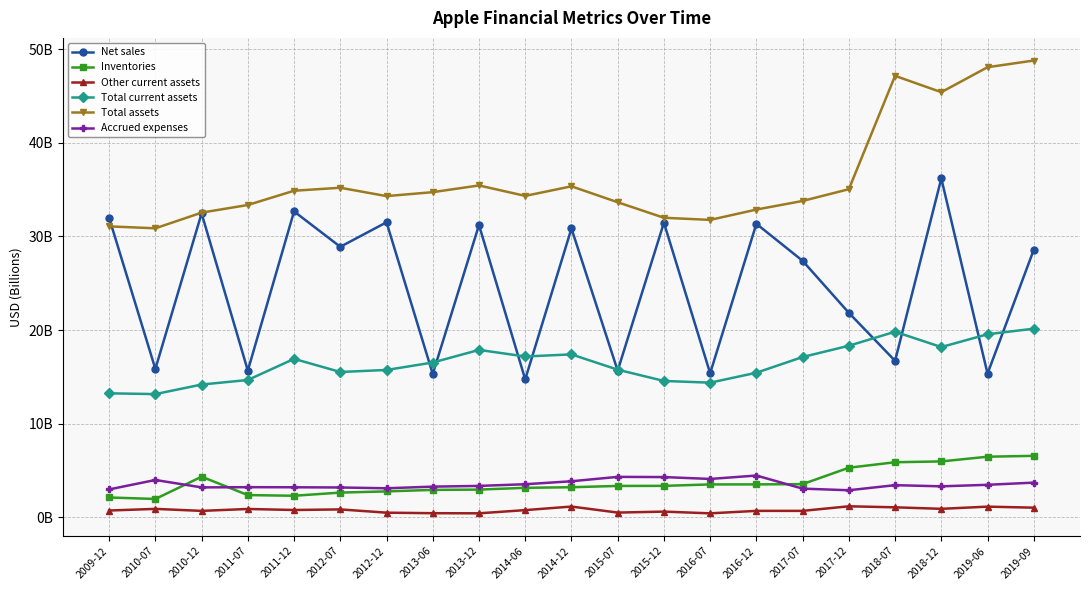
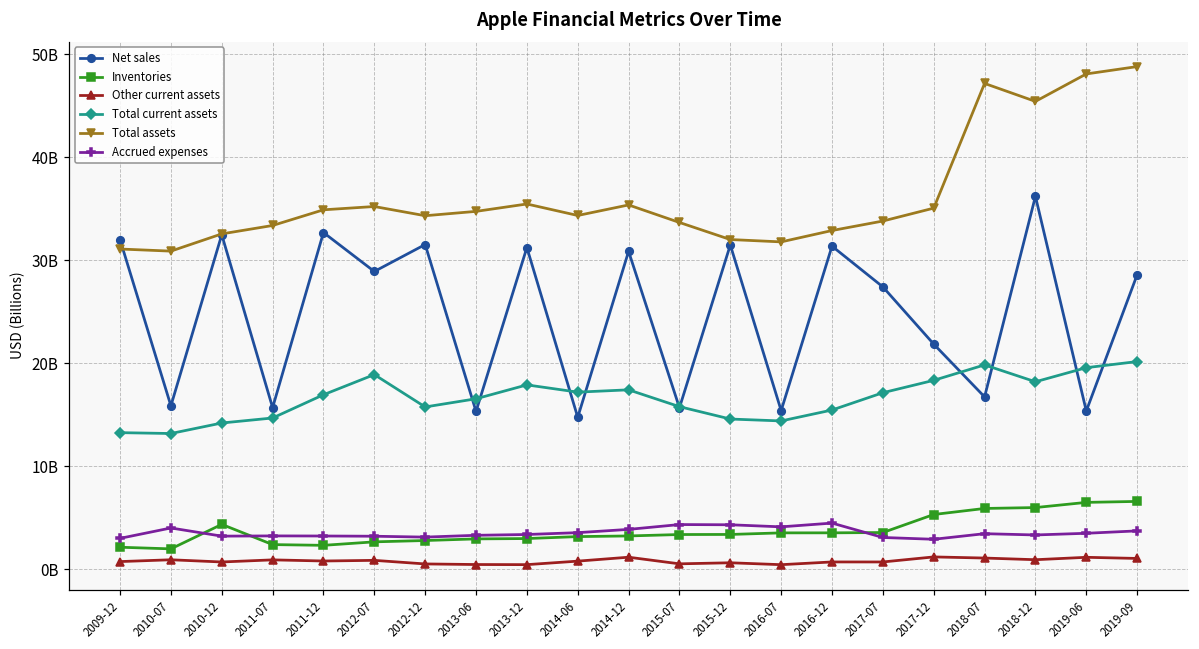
Total current assets, 2012-07: 16000000000 -> 19000000000
